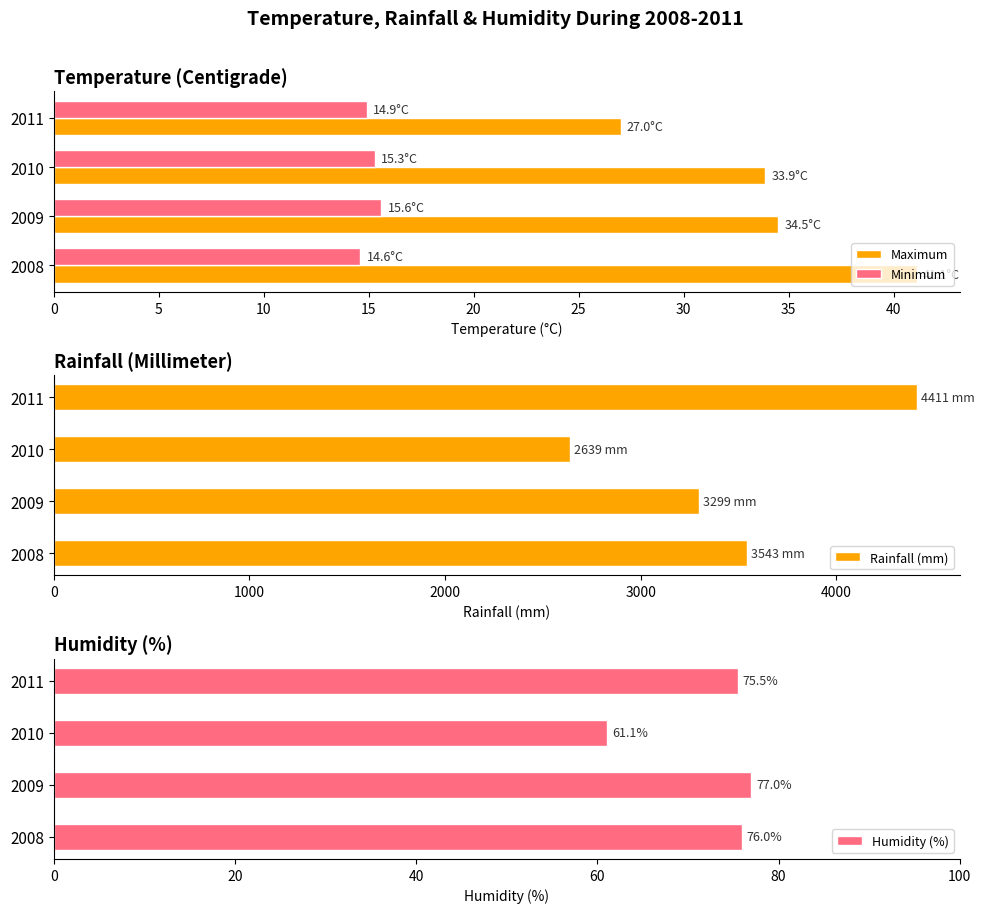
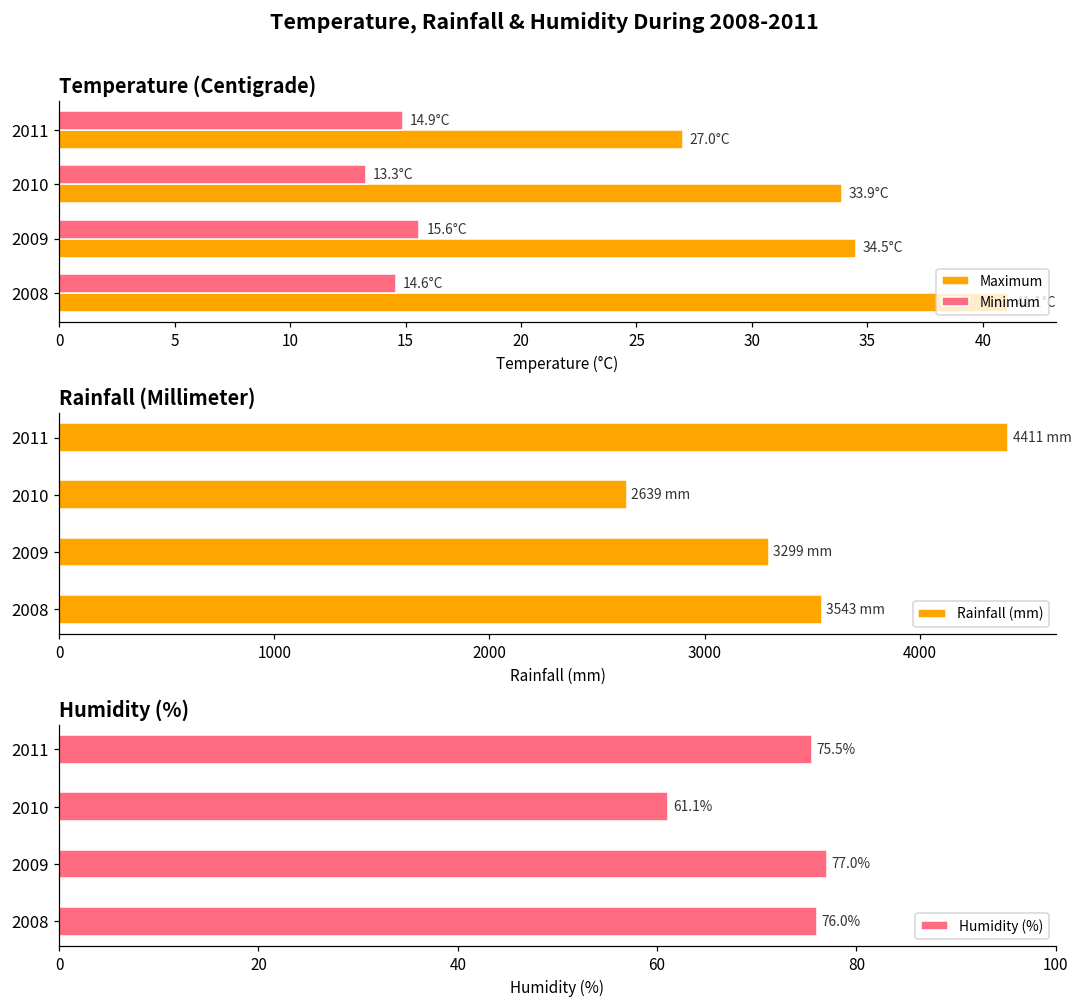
Temperature (Centigrade), Minimum, 2010: 15.3°C -> 13.3°C
